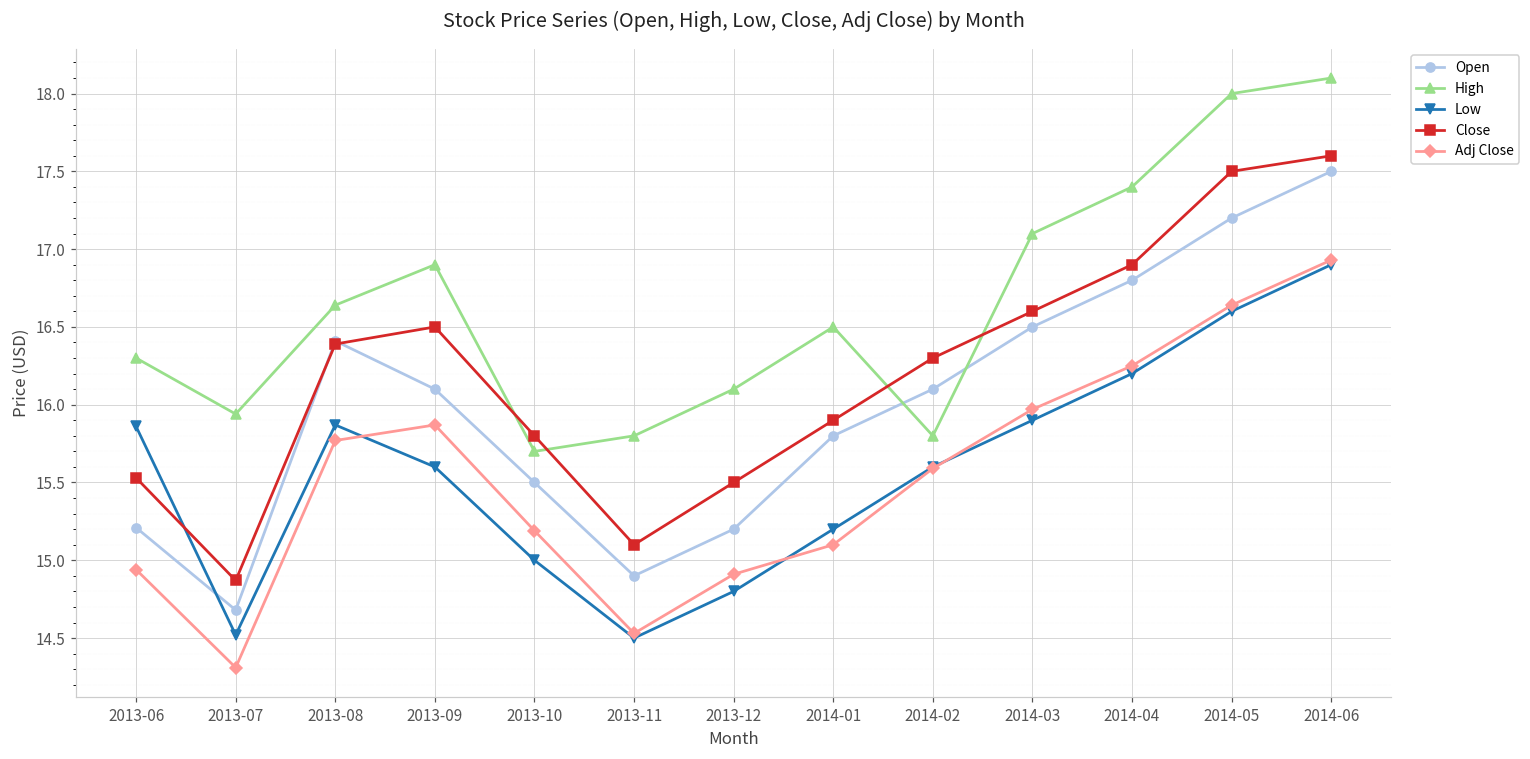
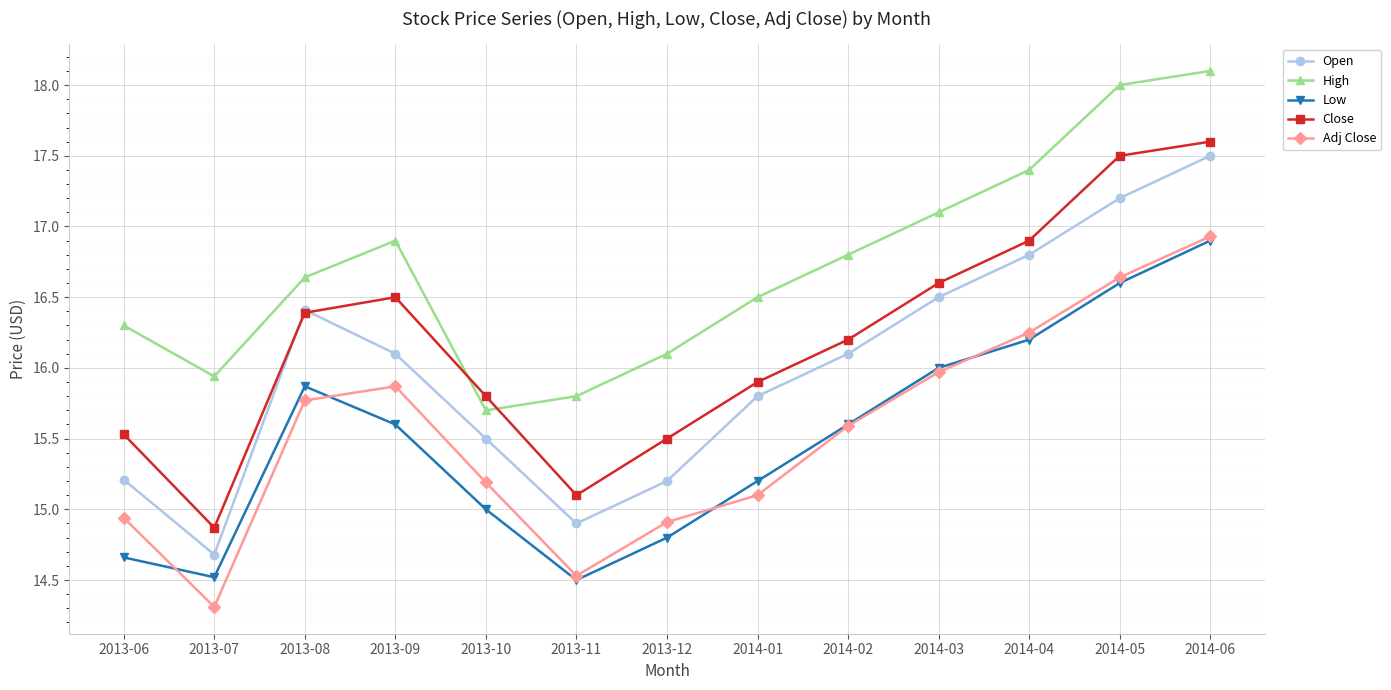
Low, 2013-06: 15.86 -> 14.66
High, 2014-02: 15.8 -> 16.8
Close, 2014-02: 16.3 -> 16.2
Low, 2014-03: 15.9 -> 16.0
